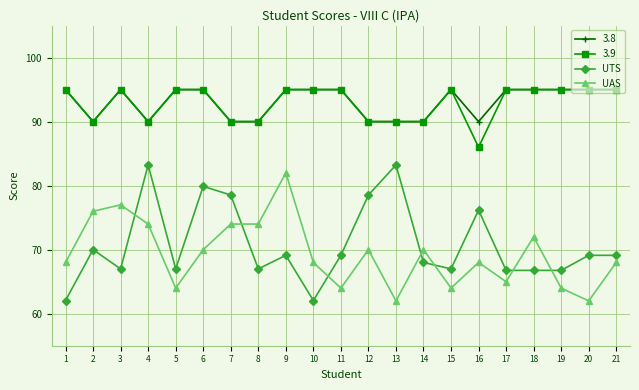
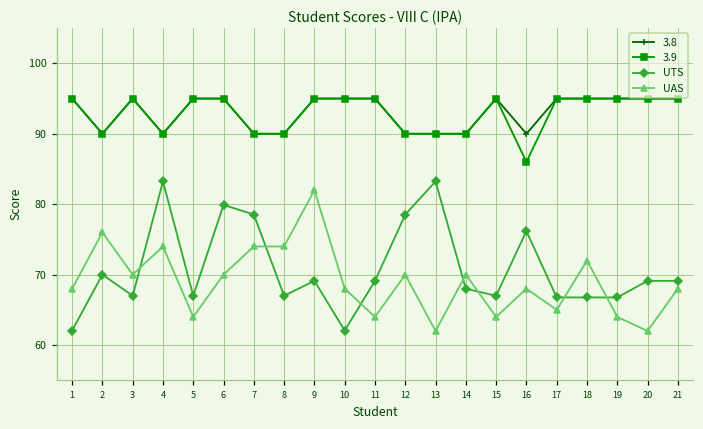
UAS, 3: 77 -> 70
